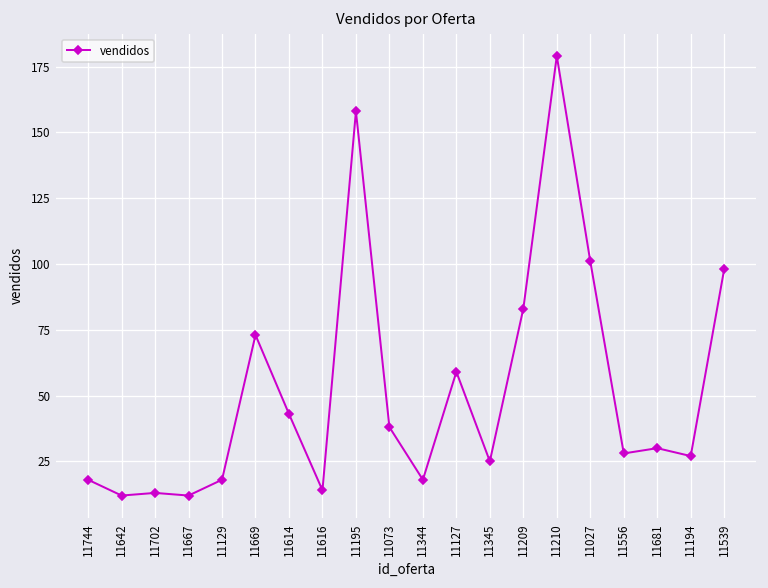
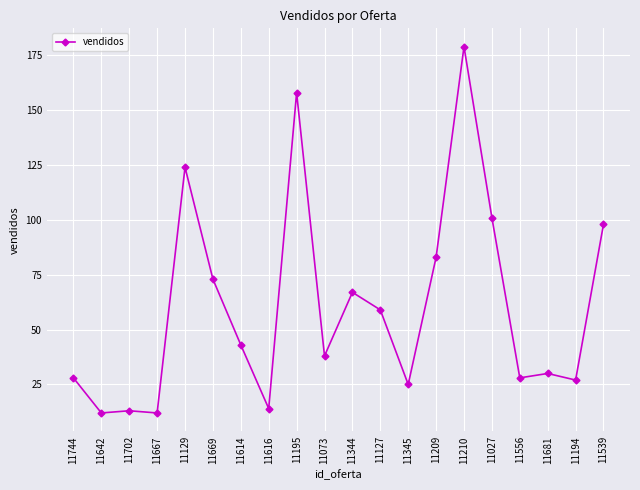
11744: 18 -> 28
11129: 18 -> 124
11344: 18 -> 67
